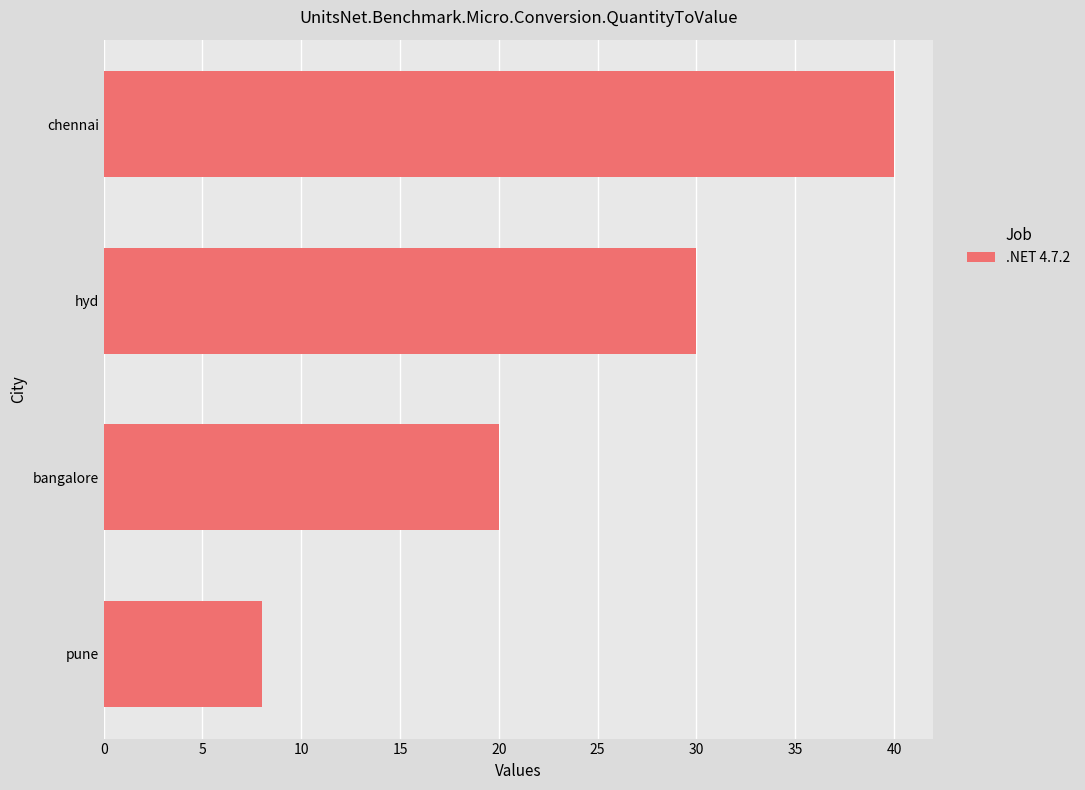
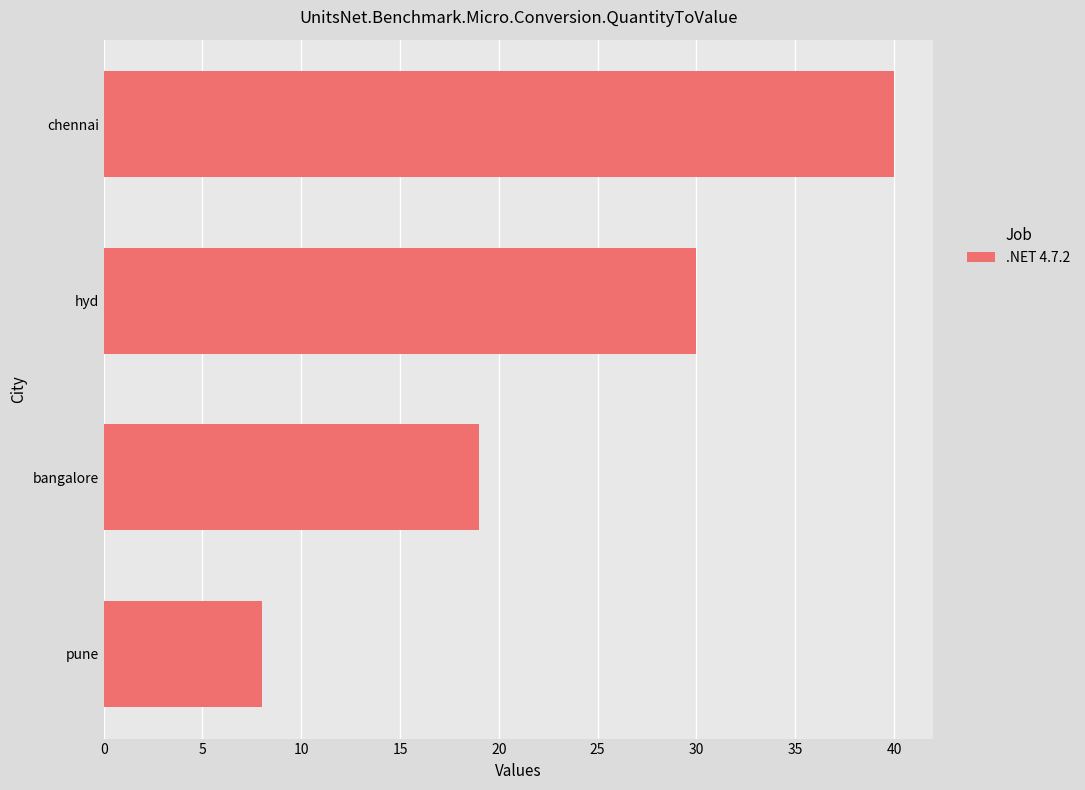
bangalore: 20 -> 19
